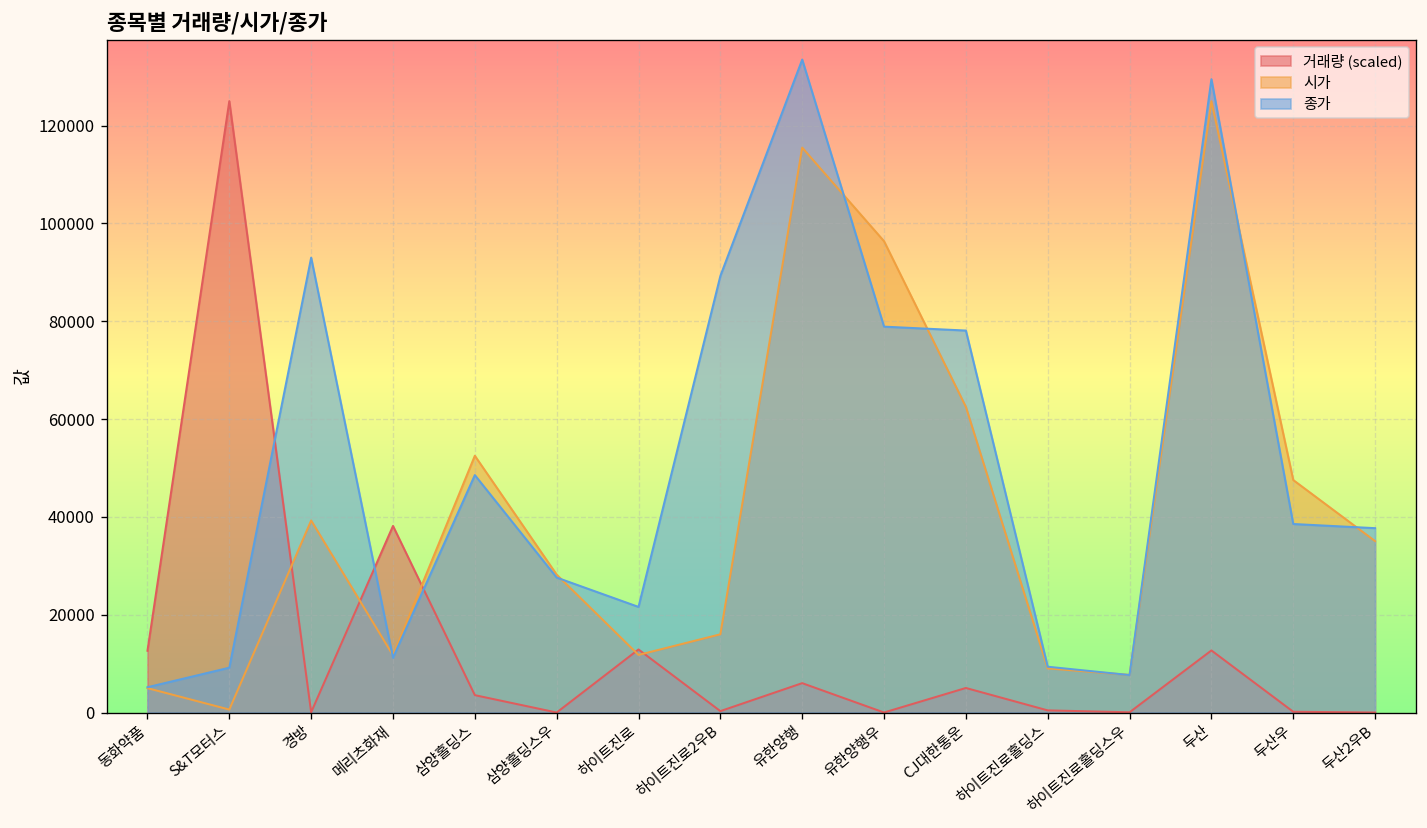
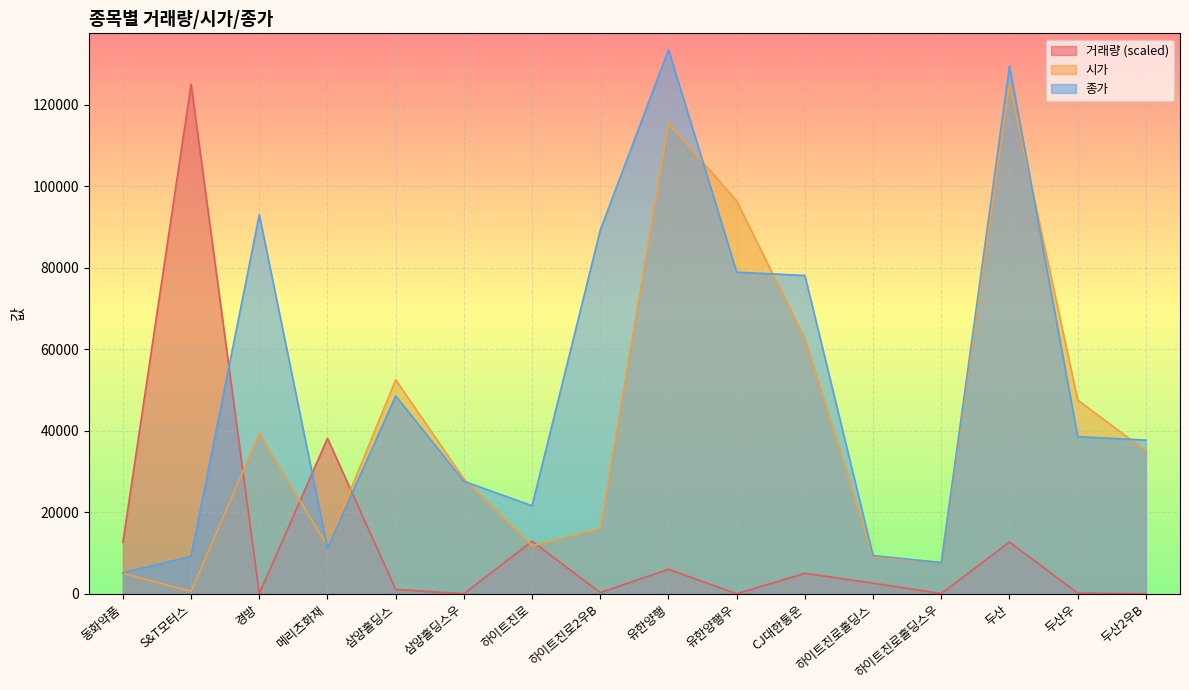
거래량 (scaled), 삼양홀딩스: 4000 -> 1000
거래량 (scaled), 하이트진로홀딩스: 0 -> 3000
